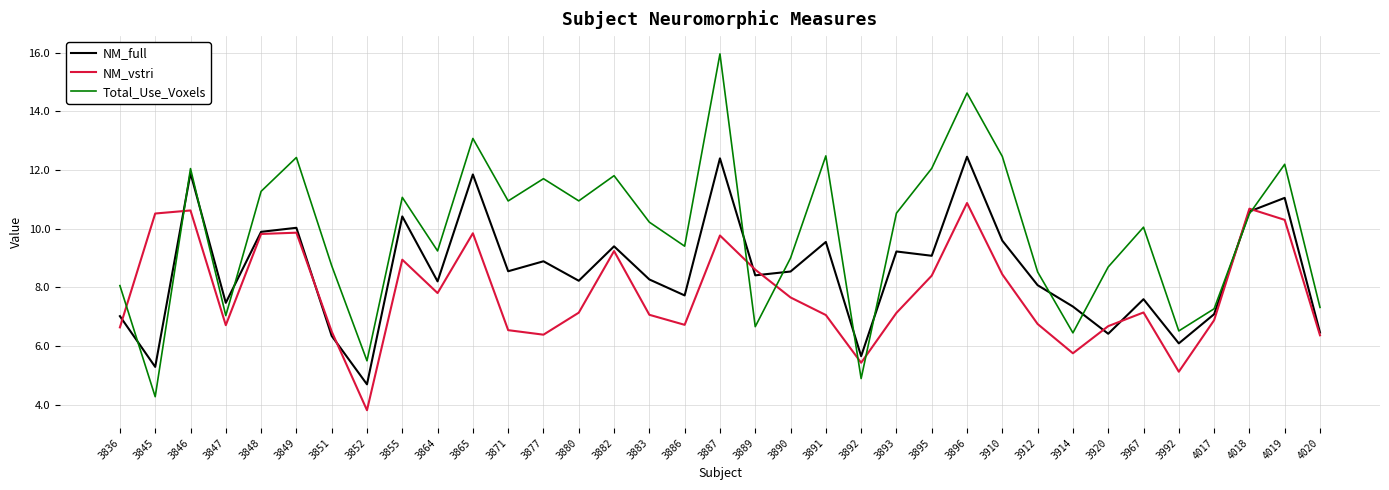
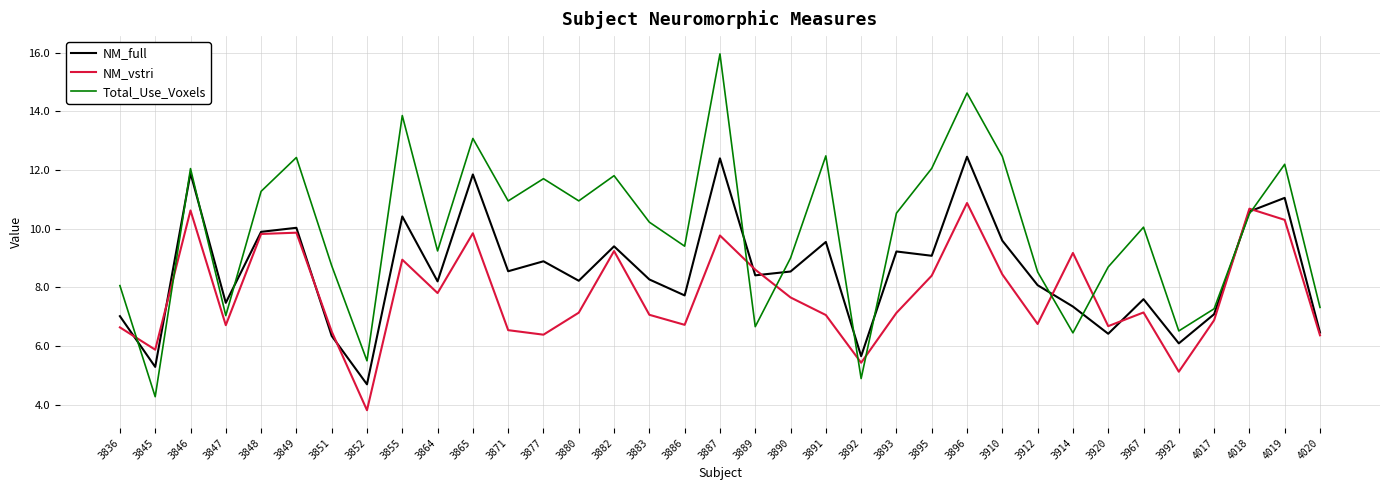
NM_vstri, 3845: 10.5 -> 5.9
Total_Use_Voxels, 3855: 11.1 -> 13.9
NM_vstri, 3914: 5.7 -> 9.2
